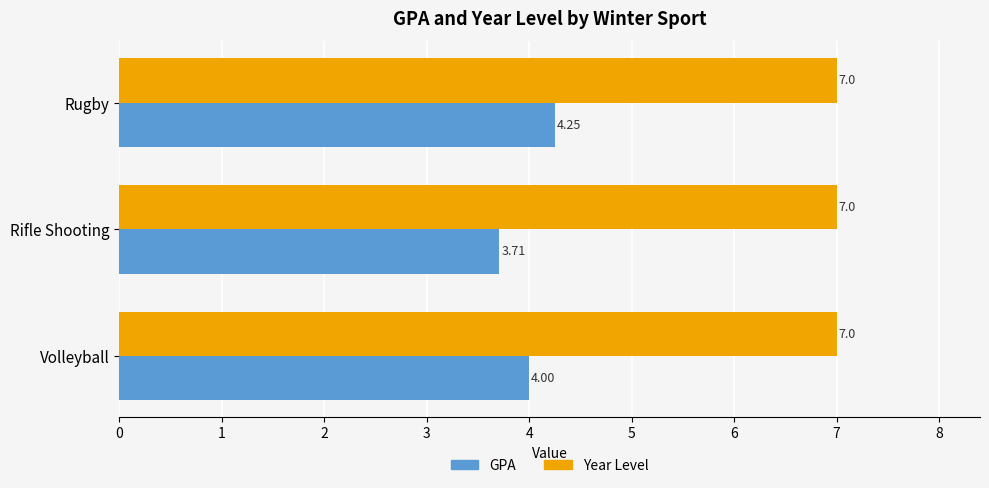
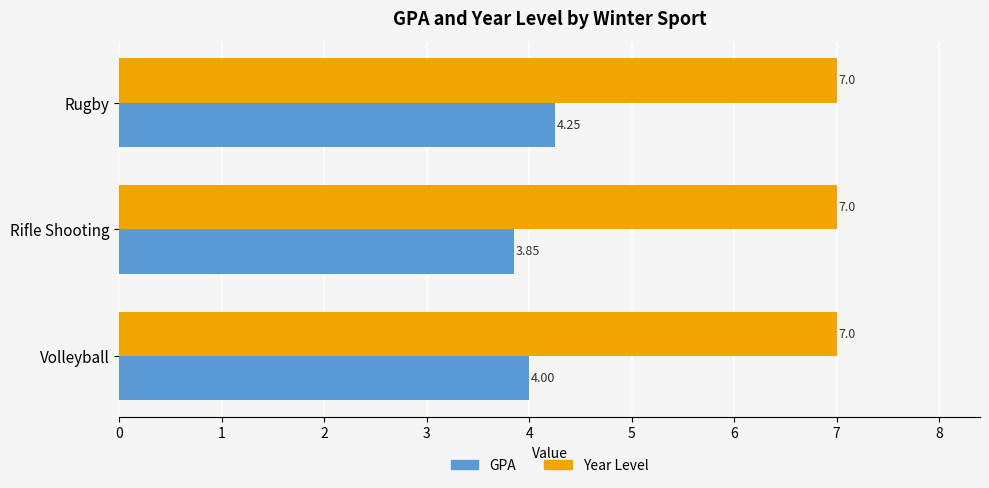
GPA, Rifle Shooting: 3.71 -> 3.85
